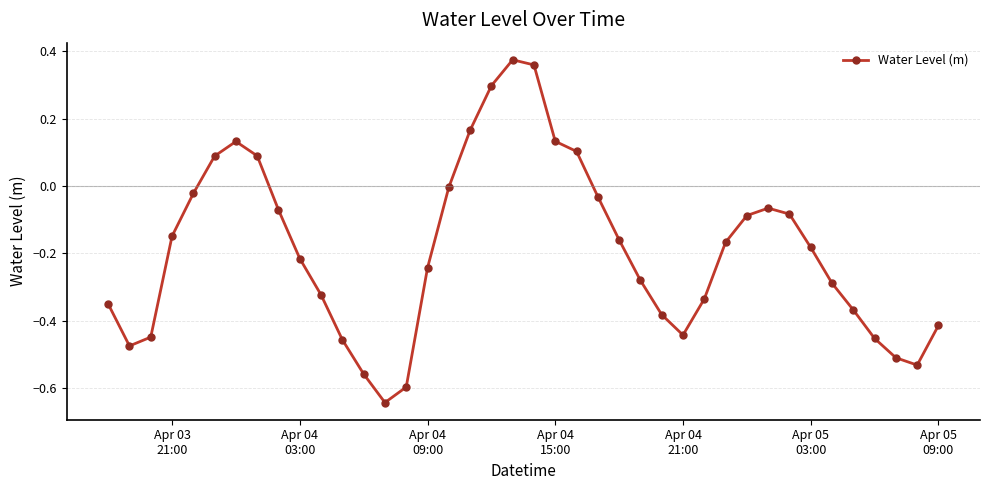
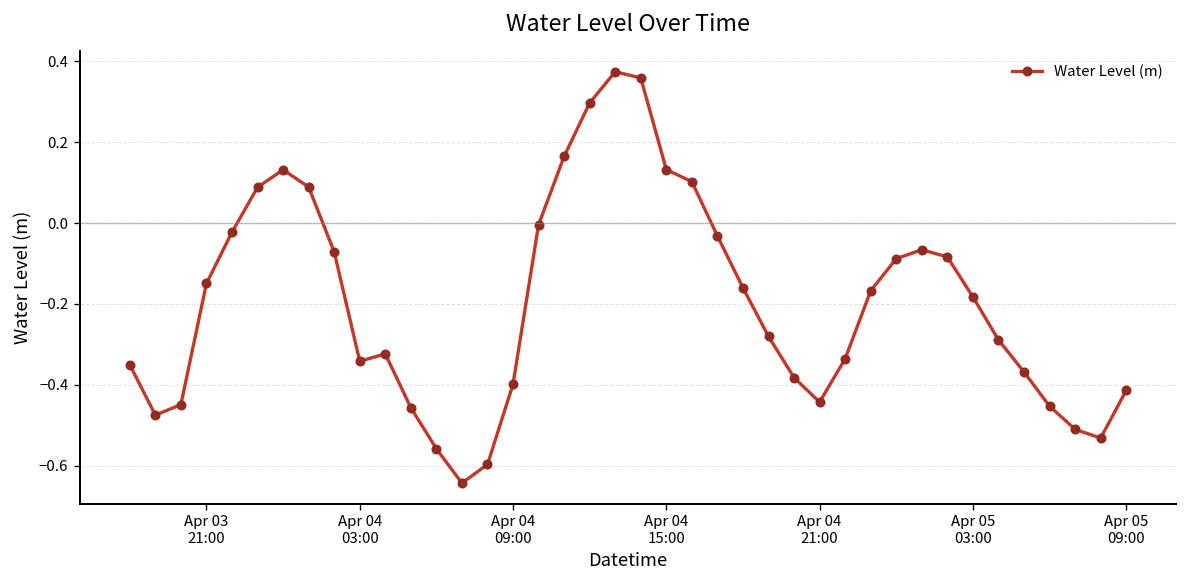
Apr 04 03:00: -0.22 -> -0.34
Apr 04 09:00: -0.24 -> -0.40
